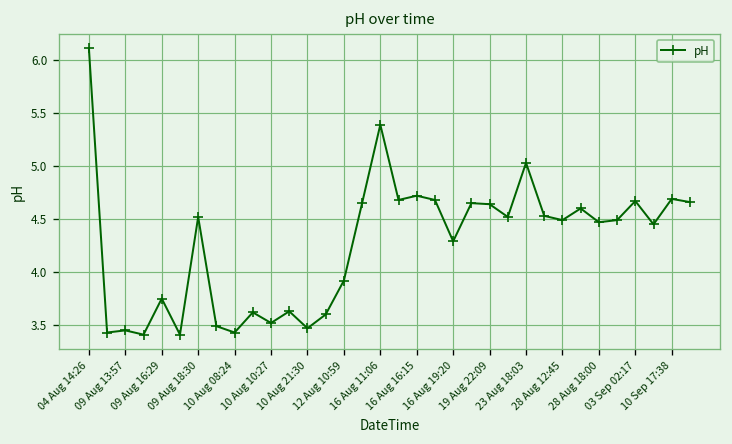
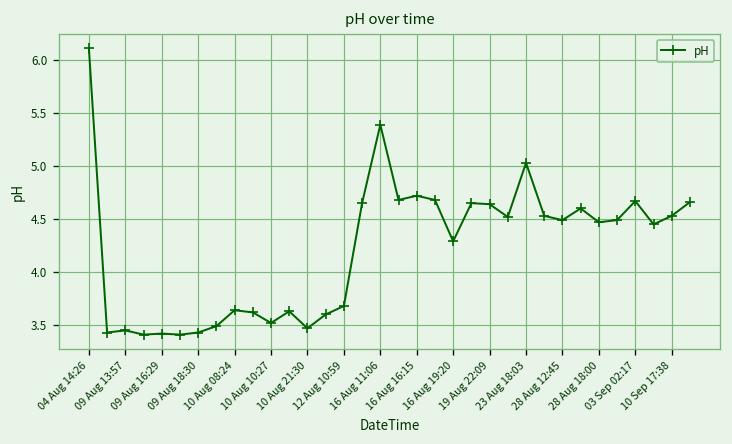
09 Aug 16:29: 3.8 -> 3.4
09 Aug 18:30: 4.5 -> 3.4
10 Aug 08:24: 3.4 -> 3.6
12 Aug 10:59: 3.9 -> 3.7
10 Sep 17:38: 4.7 -> 4.5
